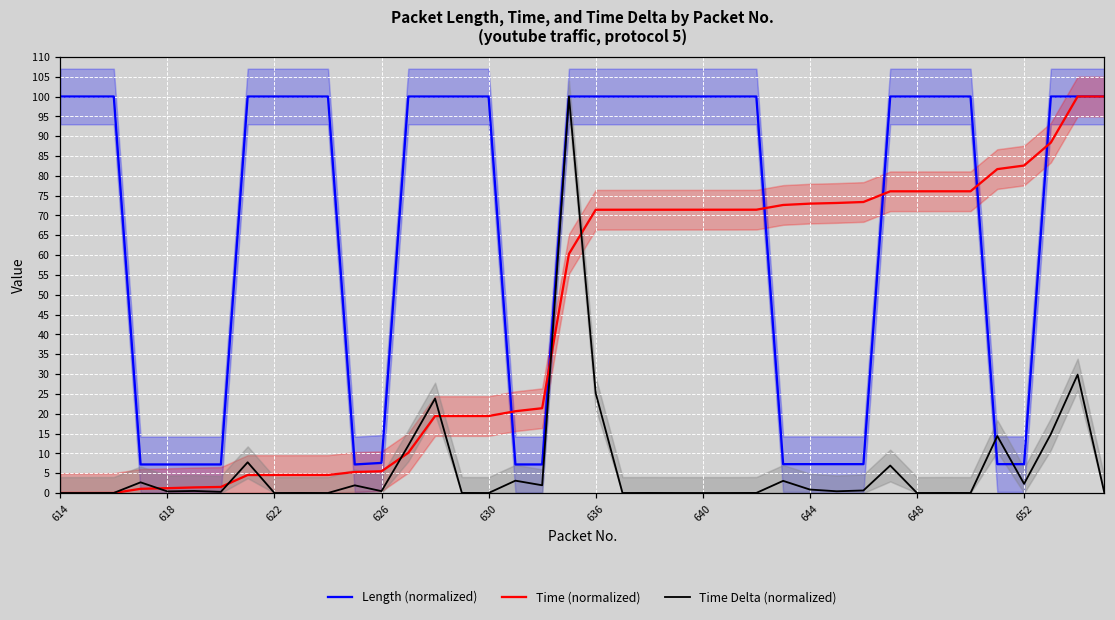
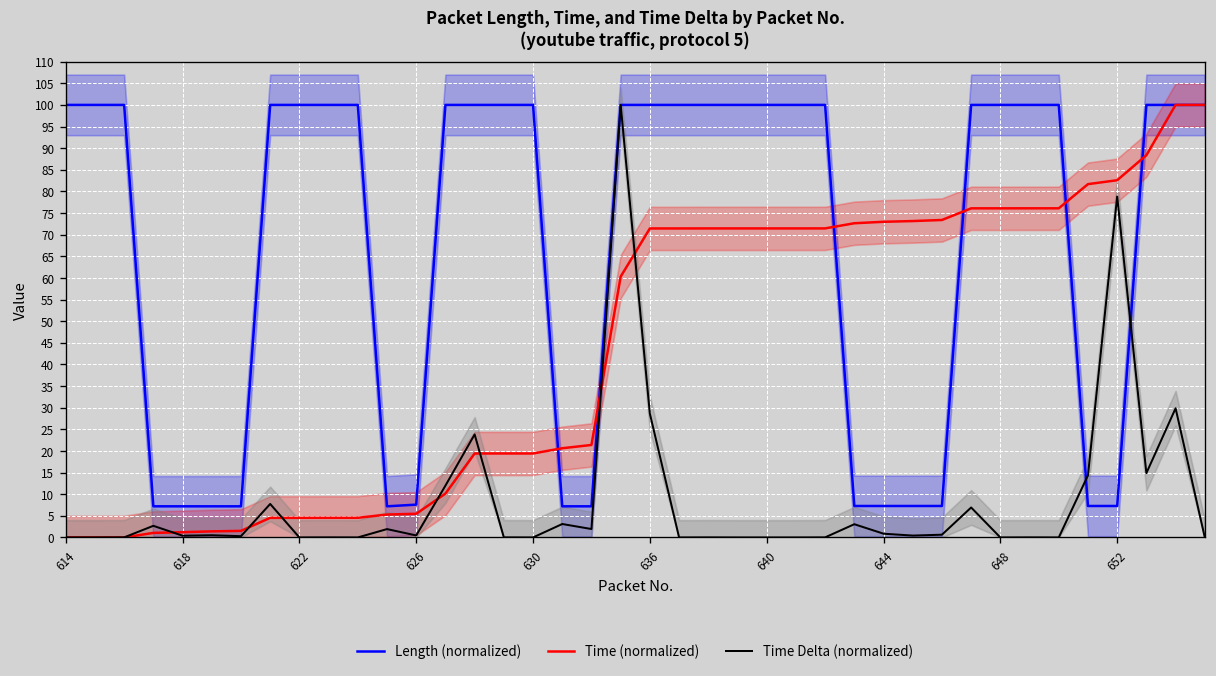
Time Delta (normalized), 636: 25 -> 29
Time Delta (normalized), 652: 2 -> 79
